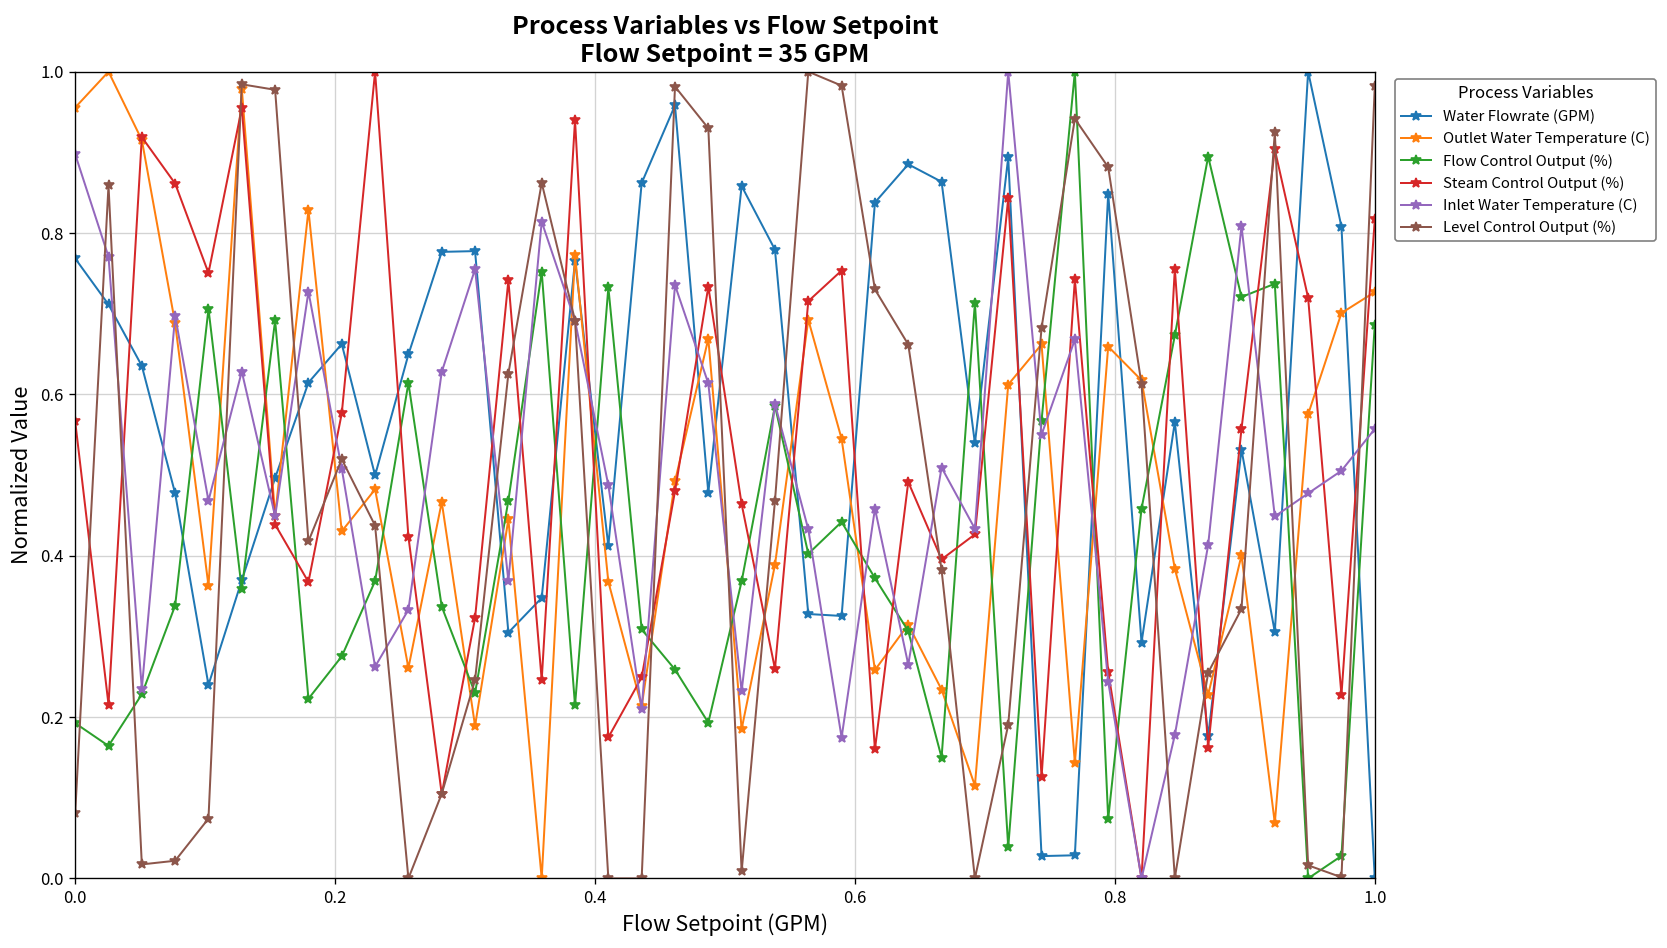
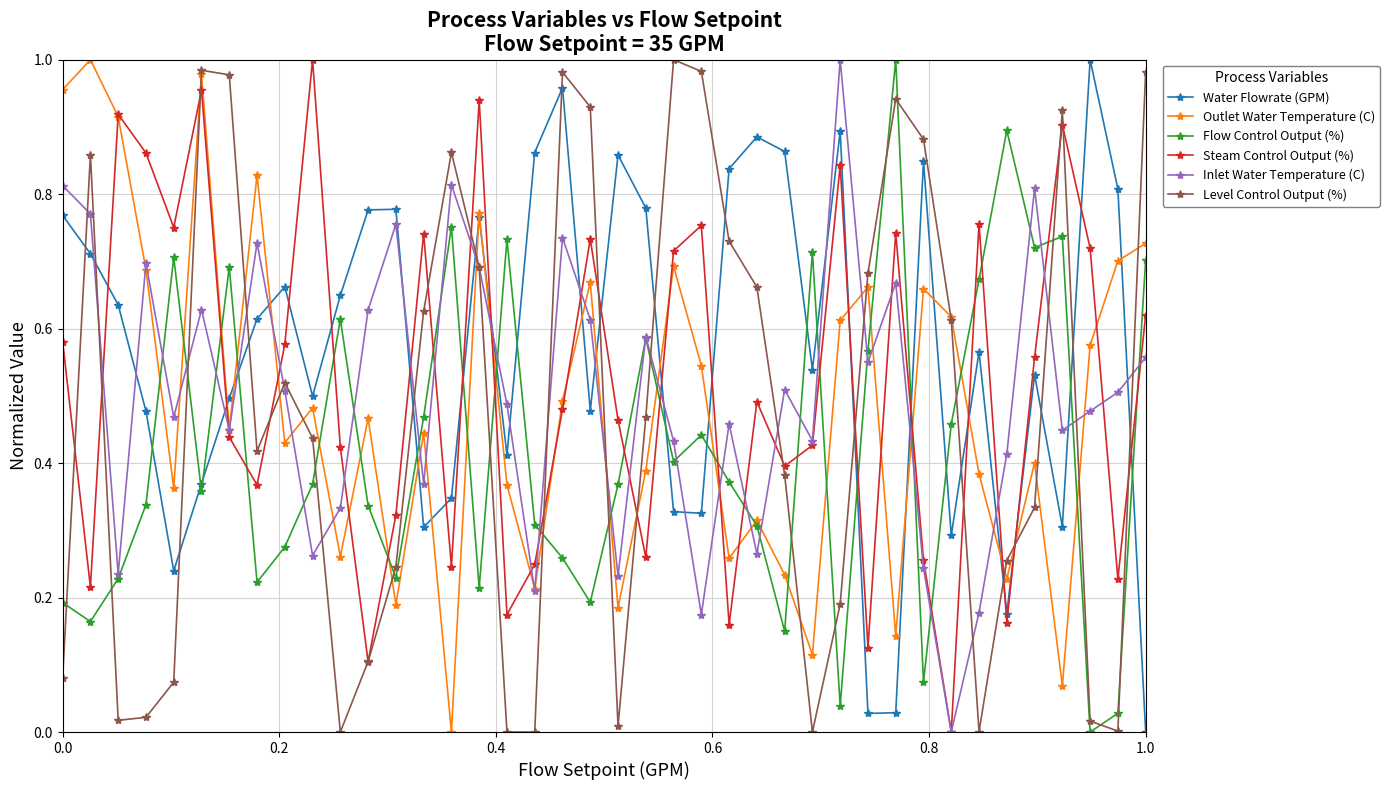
Steam Control Output (%), 0.0: 0.57 -> 0.58
Inlet Water Temperature (C), 0.0: 0.90 -> 0.81
Flow Control Output (%), 1.0: 0.69 -> 0.70
Steam Control Output (%), 1.0: 0.82 -> 0.62
